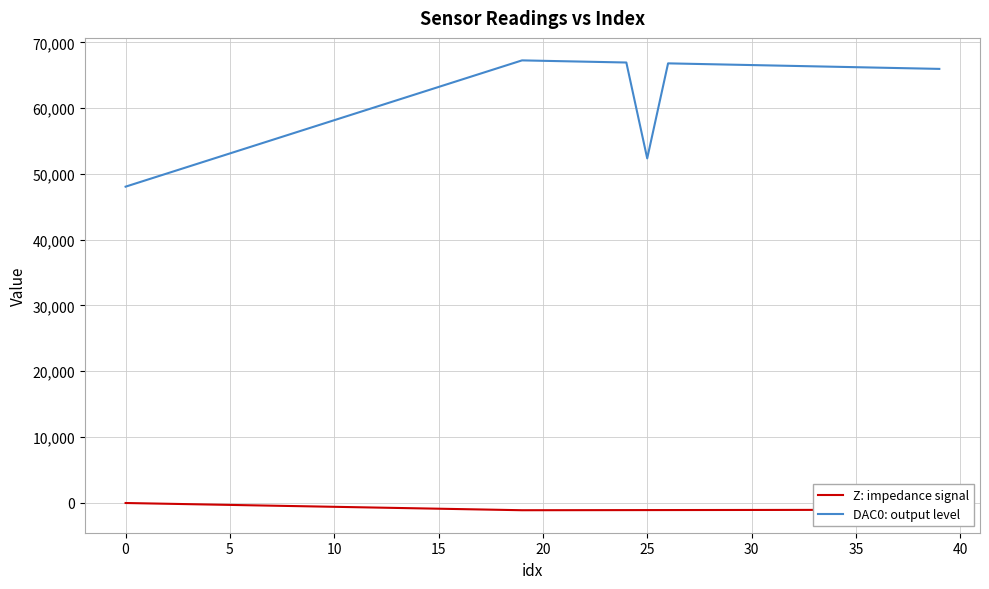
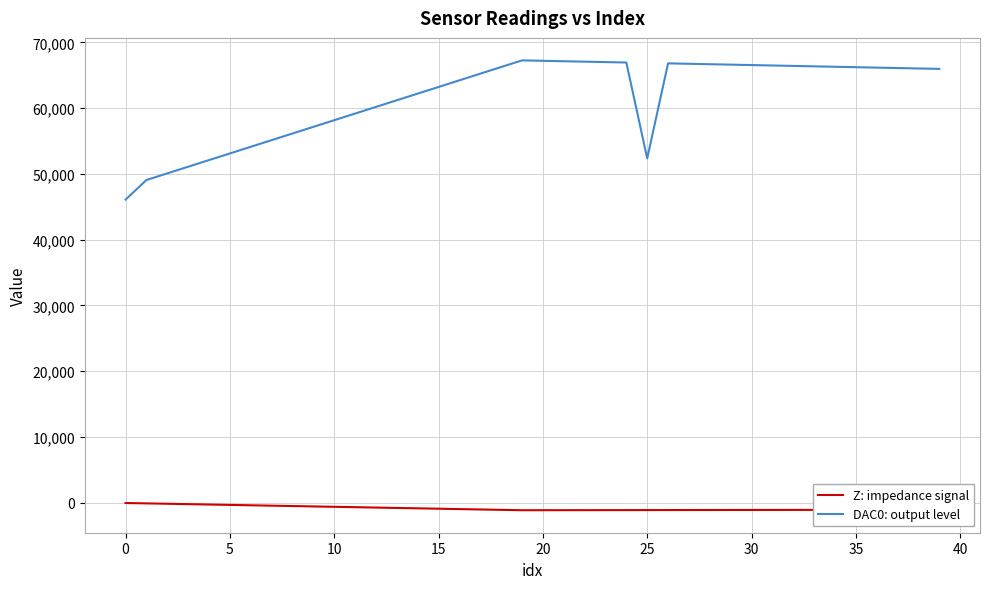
DAC0: output level, 0: 48,000 -> 46,000
